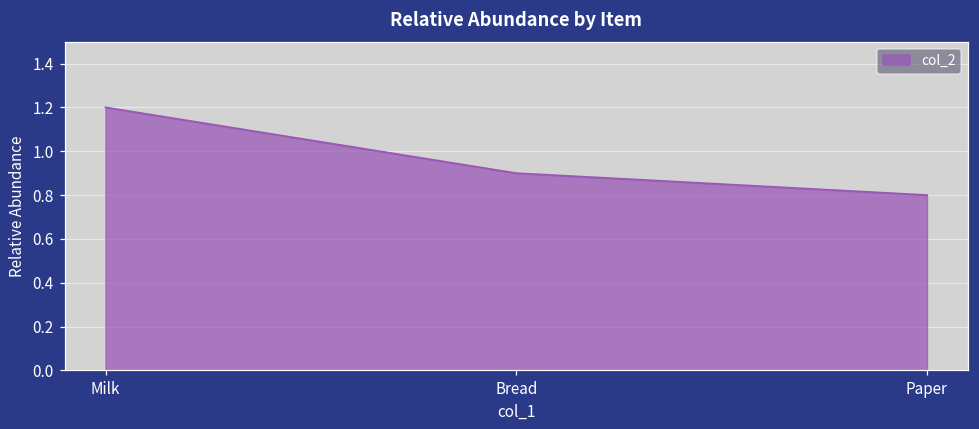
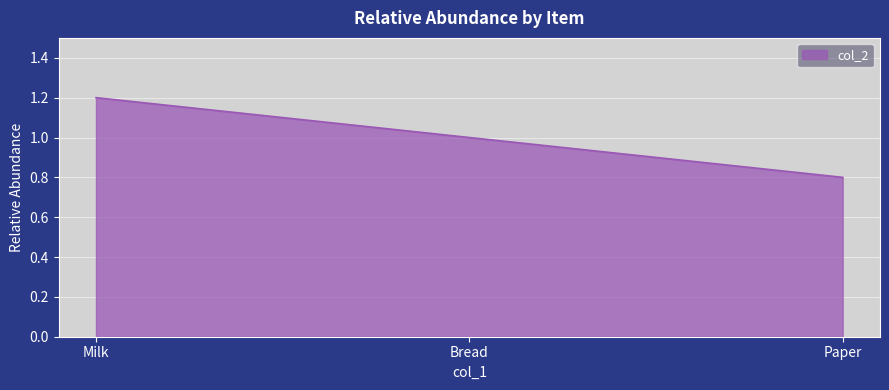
Bread: 0.9 -> 1.0
